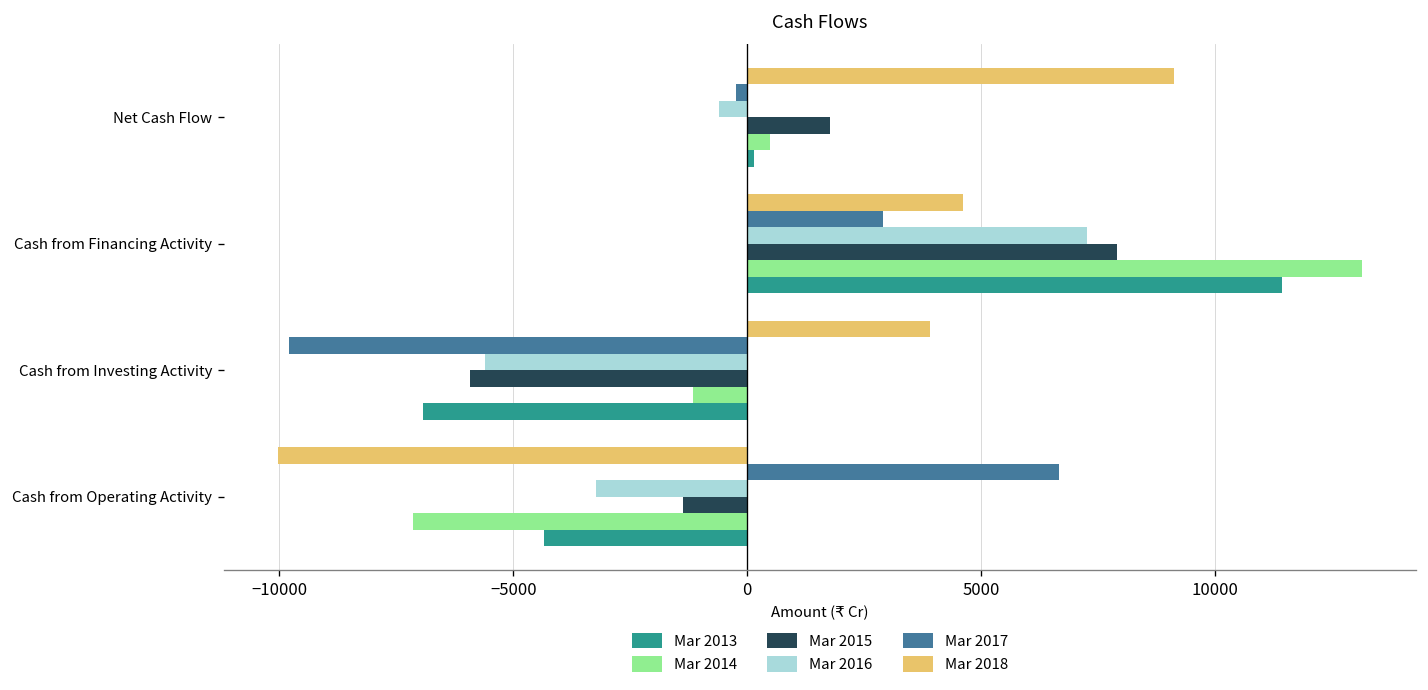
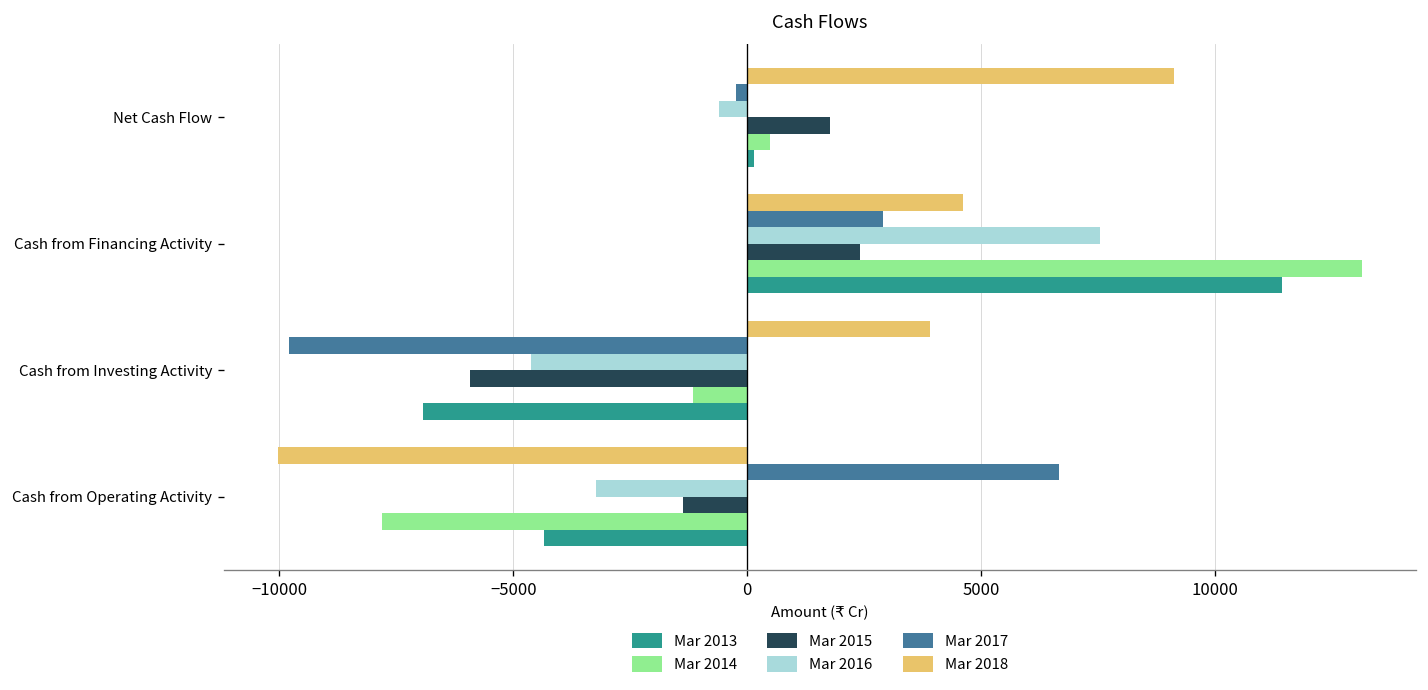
Mar 2016, Cash from Financing Activity: 7300 -> 7500
Mar 2015, Cash from Financing Activity: 7900 -> 2400
Mar 2016, Cash from Investing Activity: -5600 -> -4600
Mar 2014, Cash from Operating Activity: -7100 -> -7800
